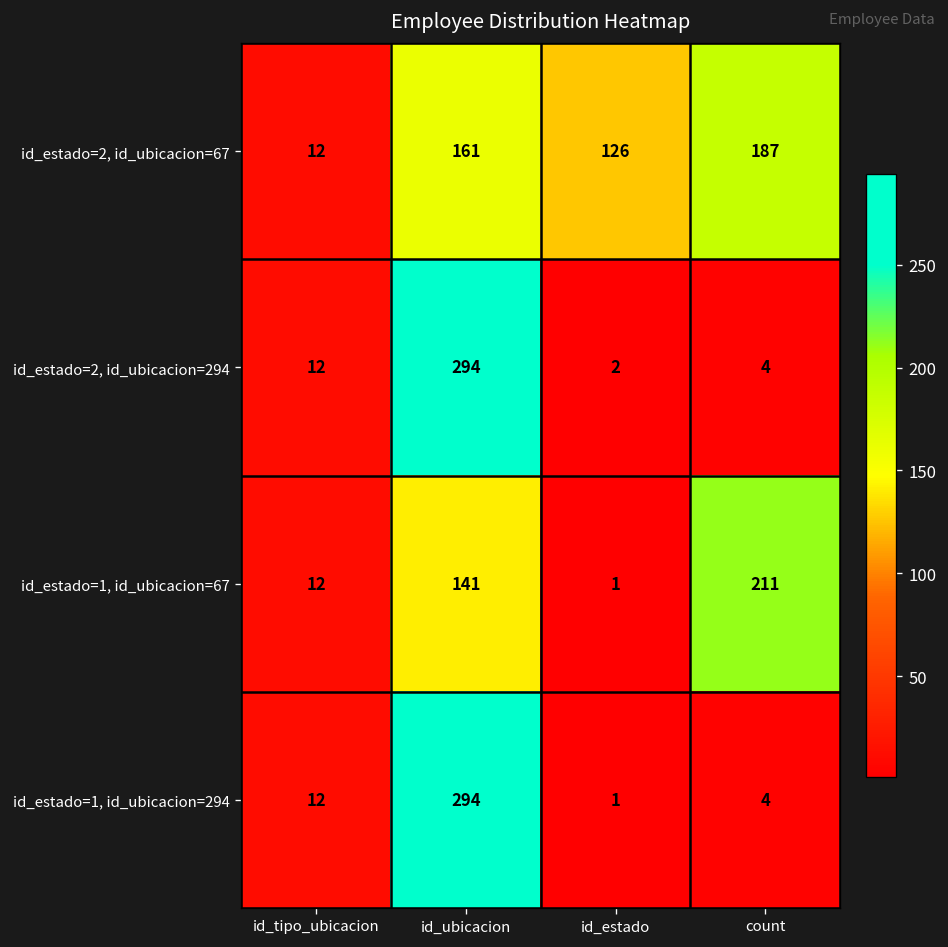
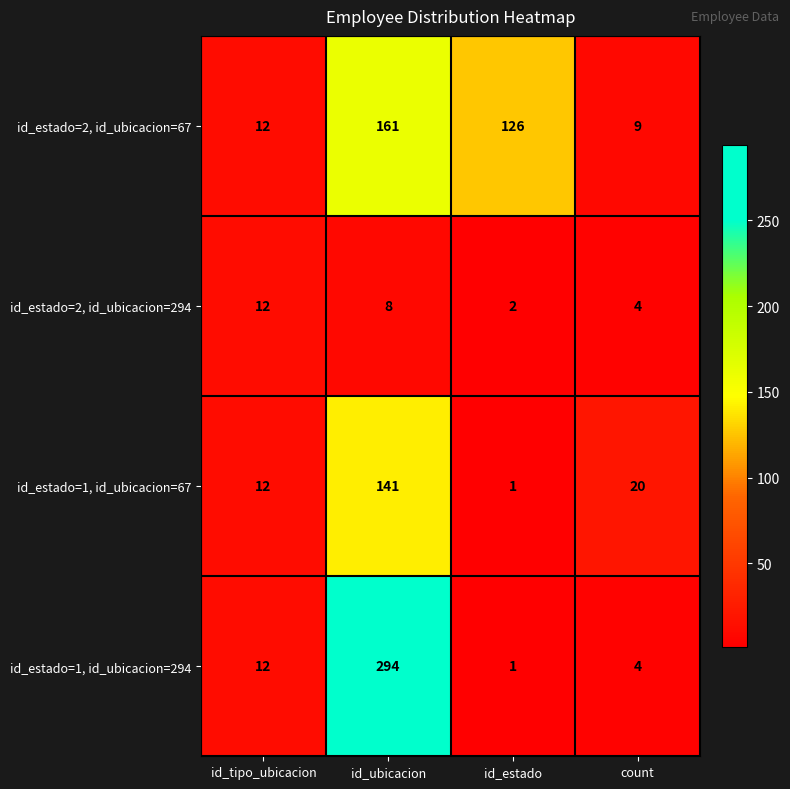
id_estado=2, id_ubicacion=67, count: 187 -> 9
id_estado=2, id_ubicacion=294, id_ubicacion: 294 -> 8
id_estado=1, id_ubicacion=67, count: 211 -> 20
